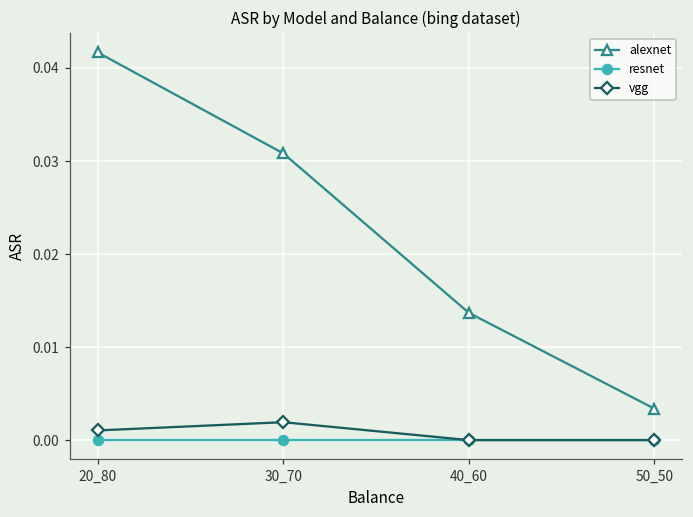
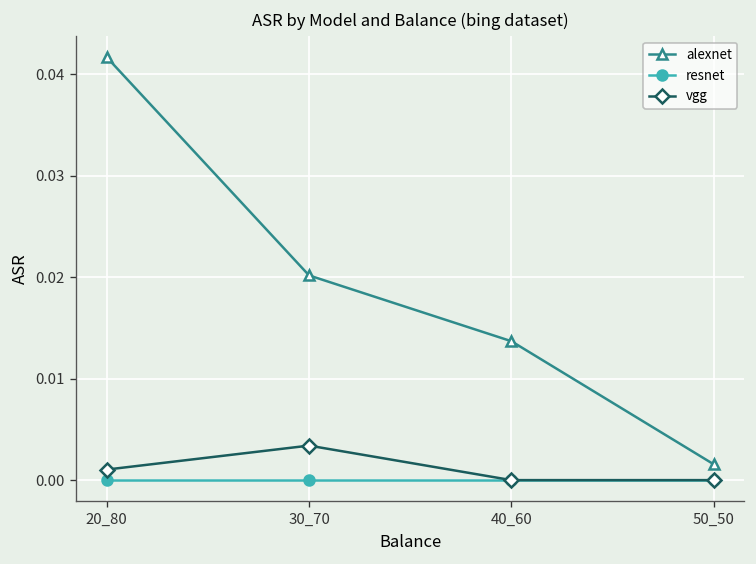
alexnet, 30_70: 0.031 -> 0.020
vgg, 30_70: 0.002 -> 0.003
alexnet, 50_50: 0.003 -> 0.002
